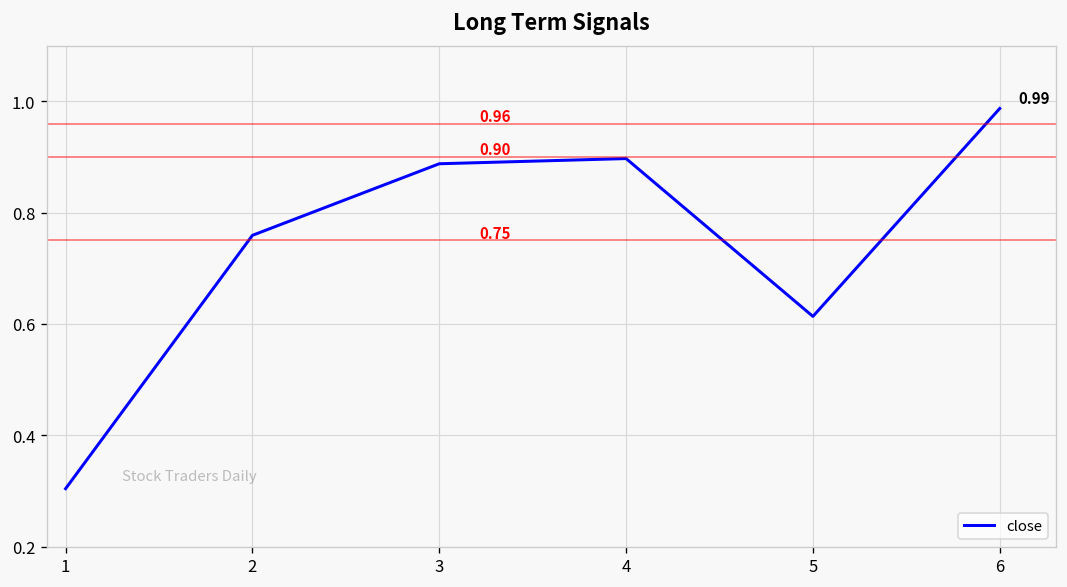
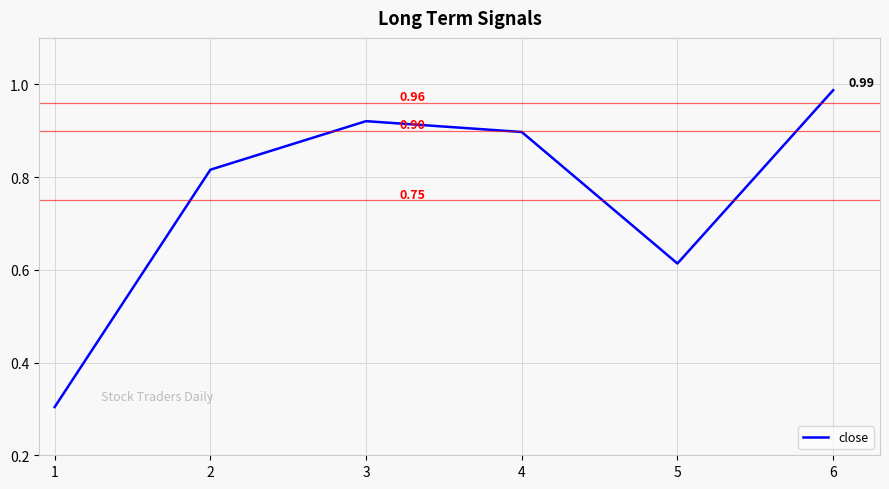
2: 0.76 -> 0.82
3: 0.89 -> 0.92
